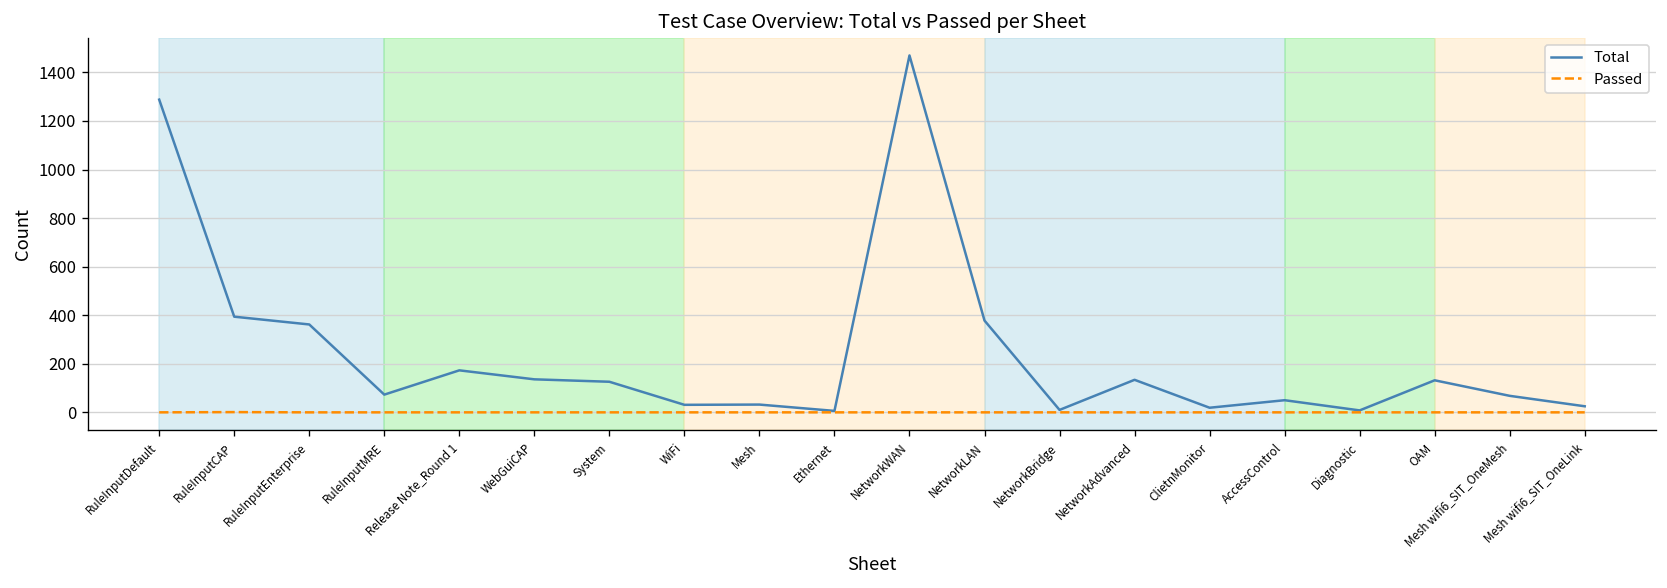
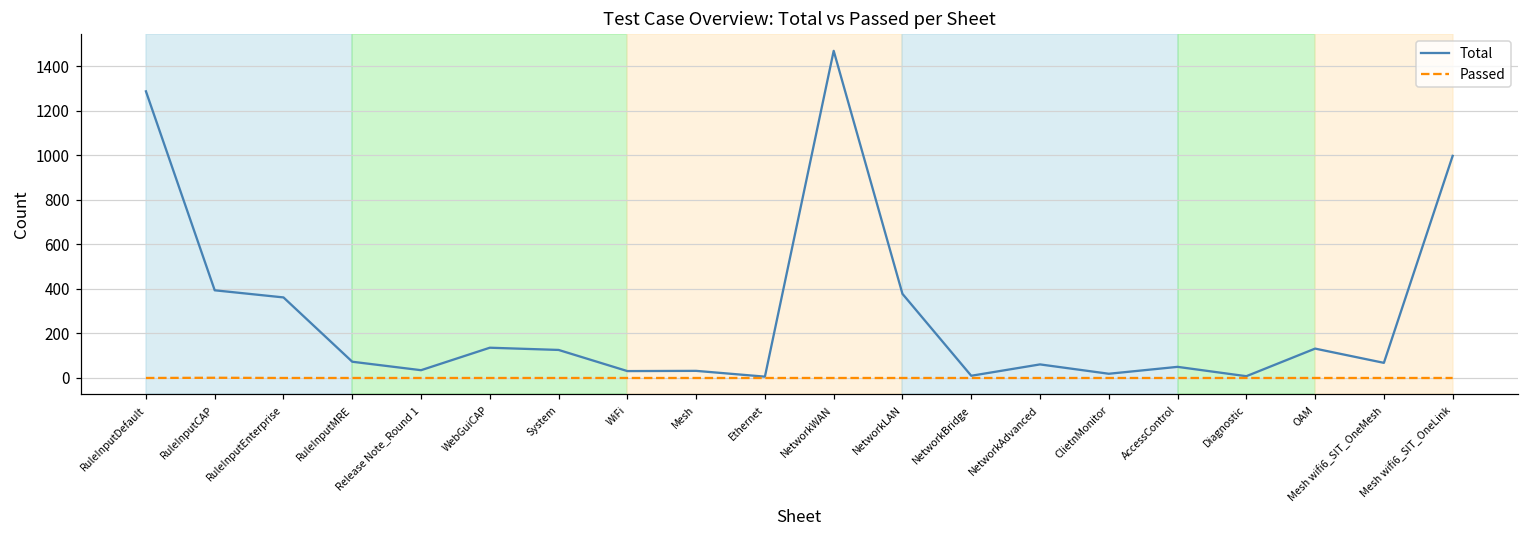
Total, Release Note_Round 1: 170 -> 40
Total, NetworkAdvanced: 130 -> 60
Total, Mesh wifi6_SIT_OneLink: 30 -> 1000
